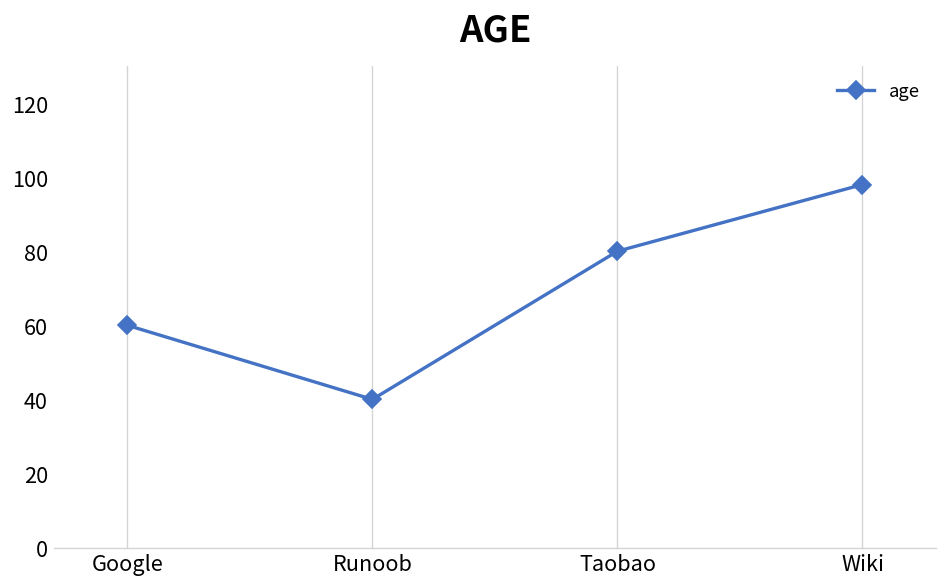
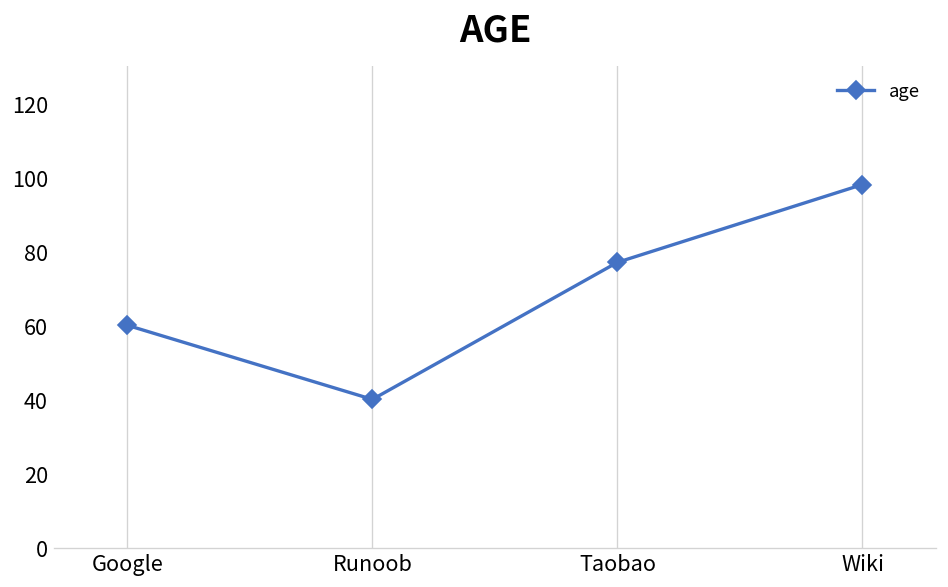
Taobao: 80 -> 77
